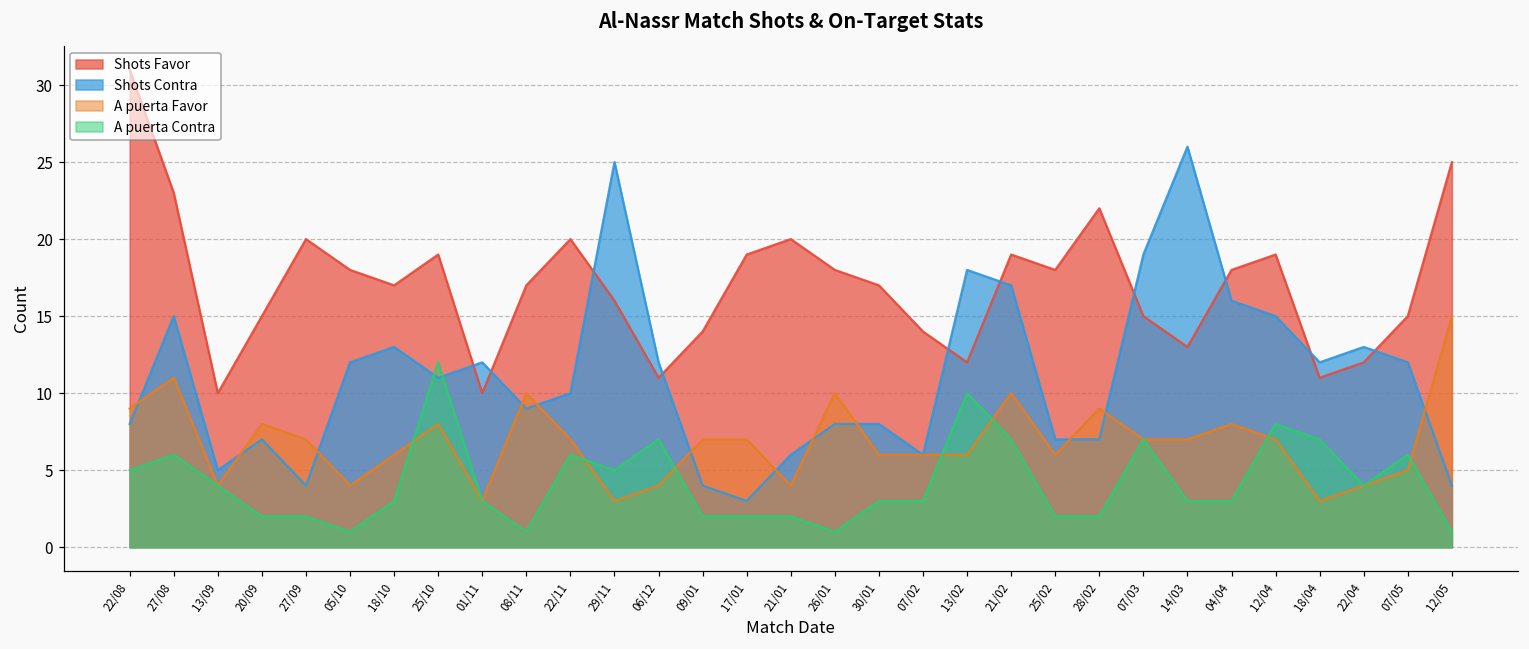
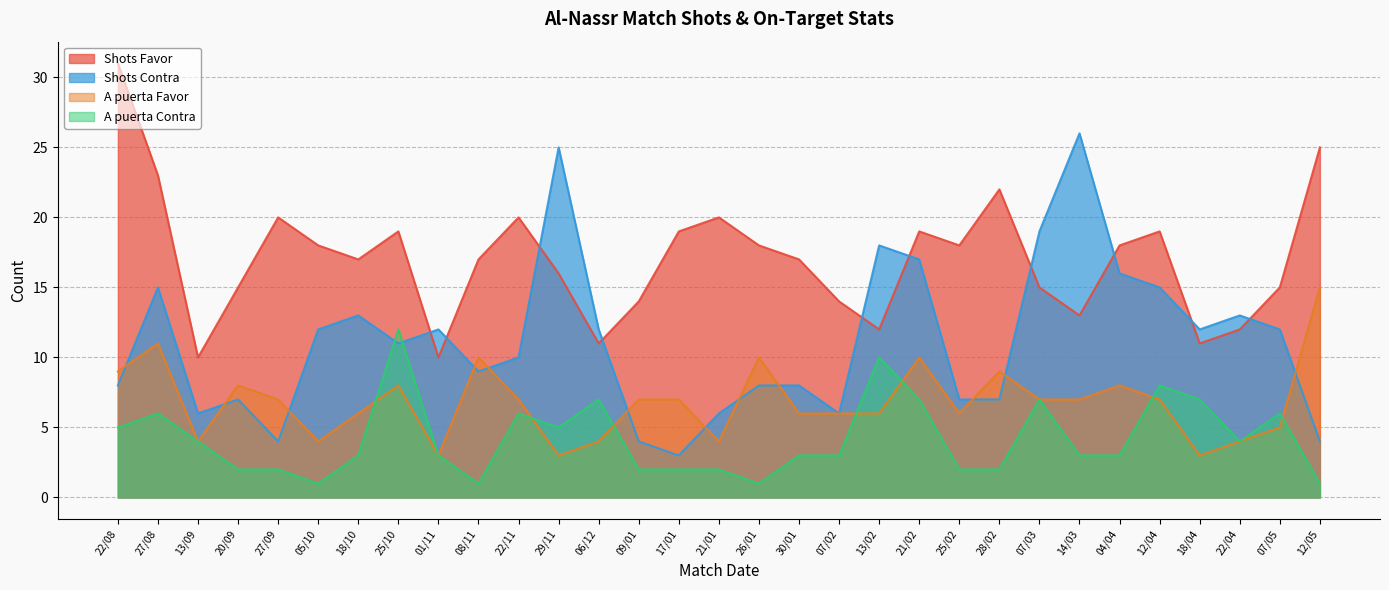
Shots Contra, 13/09: 5 -> 6
